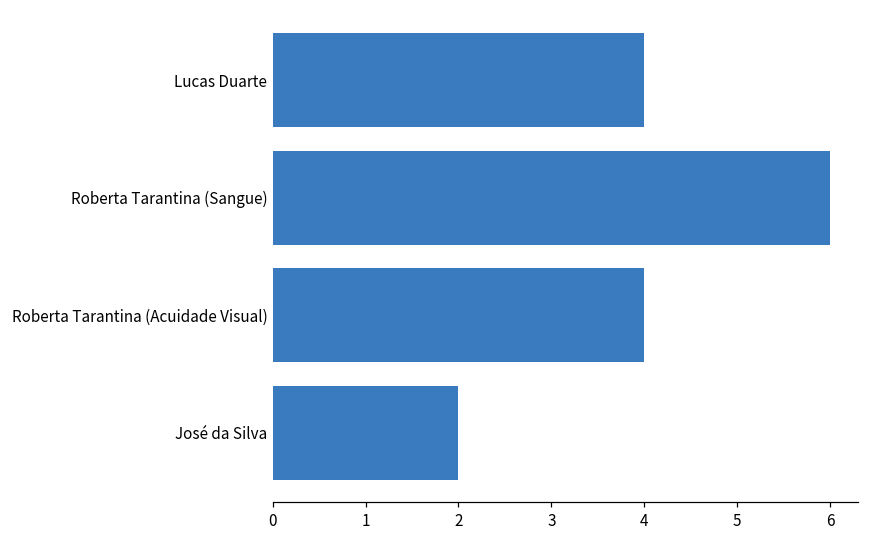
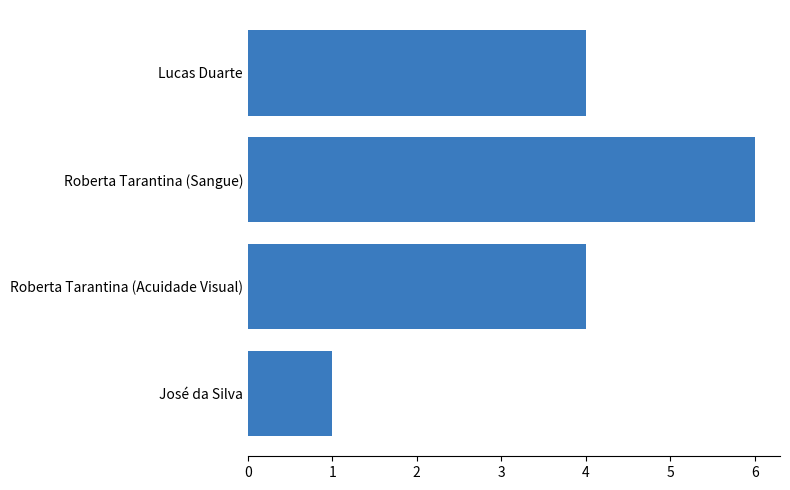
José da Silva: 2 -> 1
